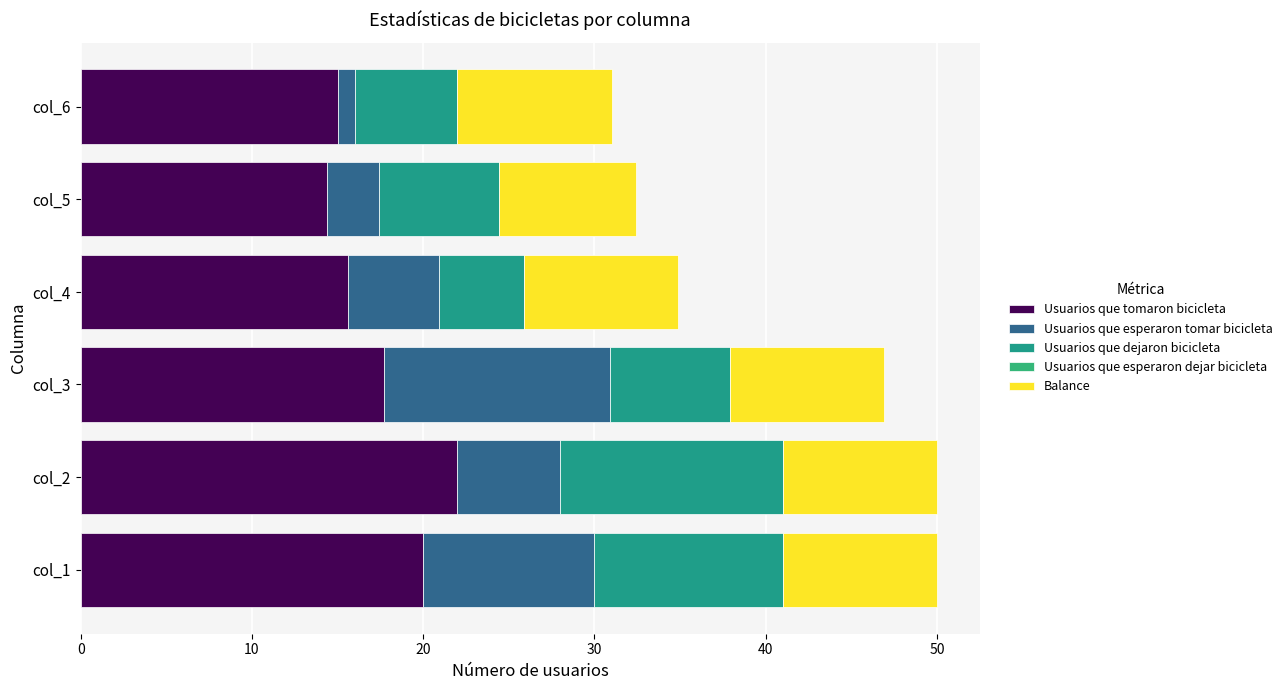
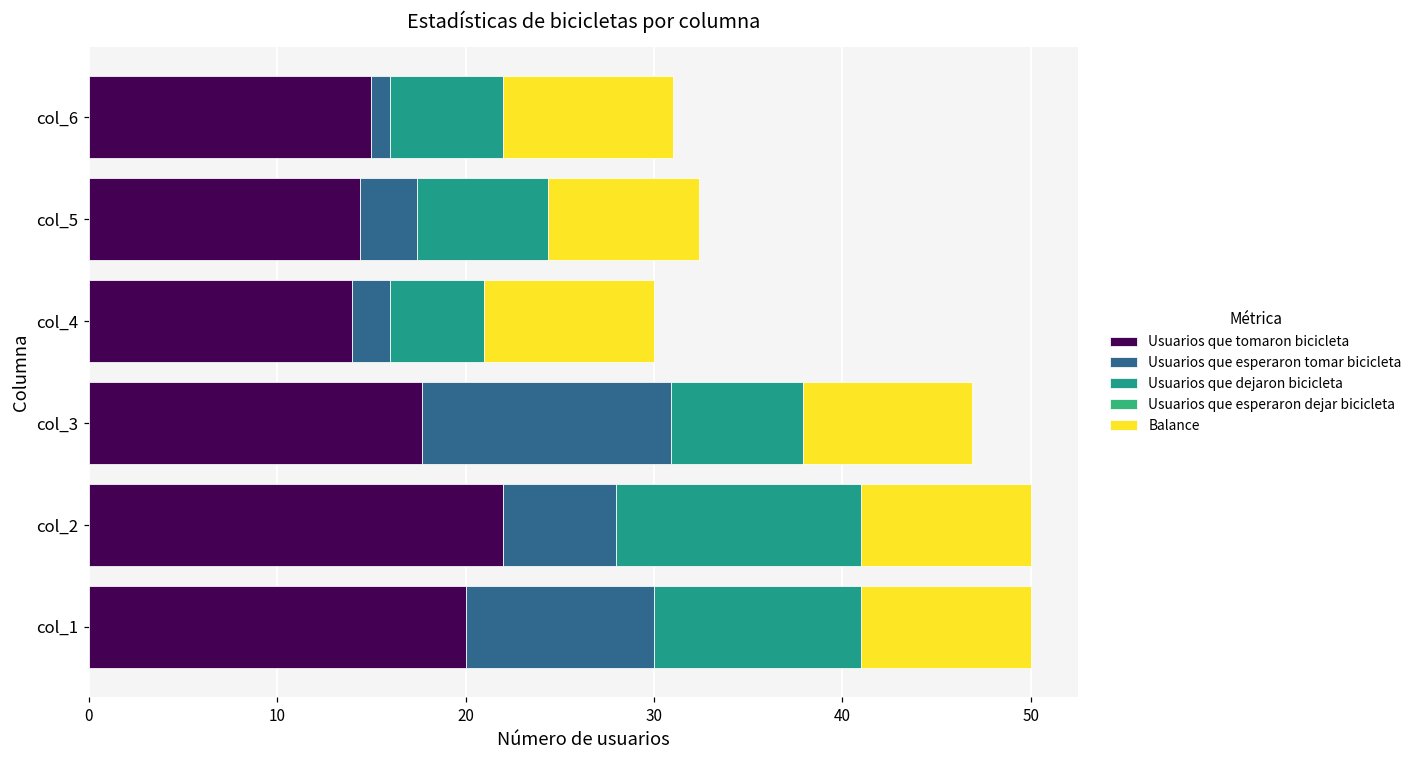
Usuarios que tomaron bicicleta, col_4: 15.6 -> 14.0
Usuarios que esperaron tomar bicicleta, col_4: 5.3 -> 2.0
